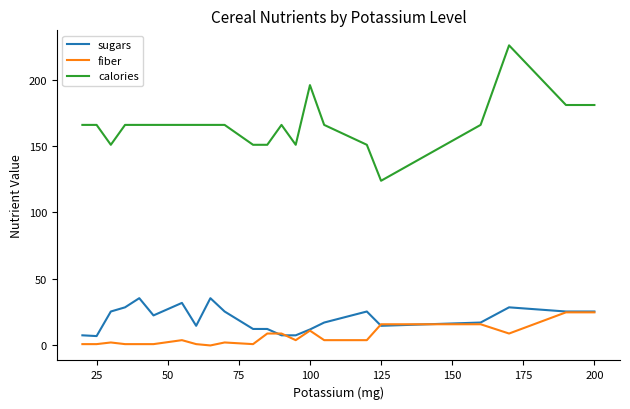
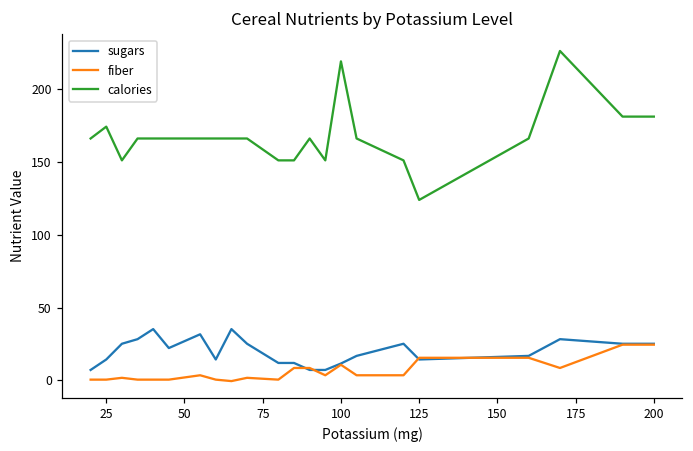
sugars, 25: 7 -> 14
calories, 25: 166 -> 174
calories, 100: 196 -> 219
